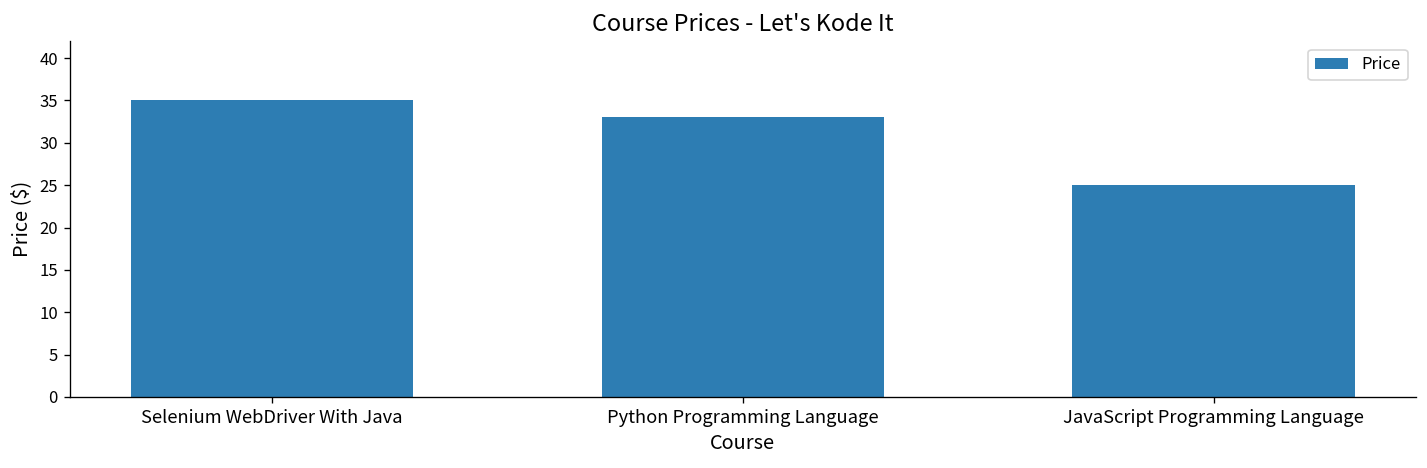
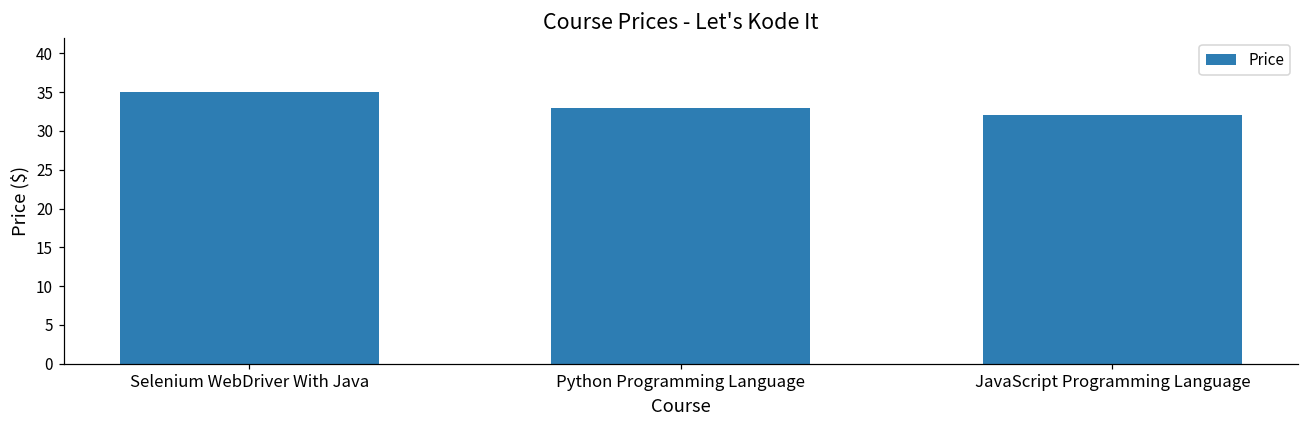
JavaScript Programming Language: 25 -> 32
